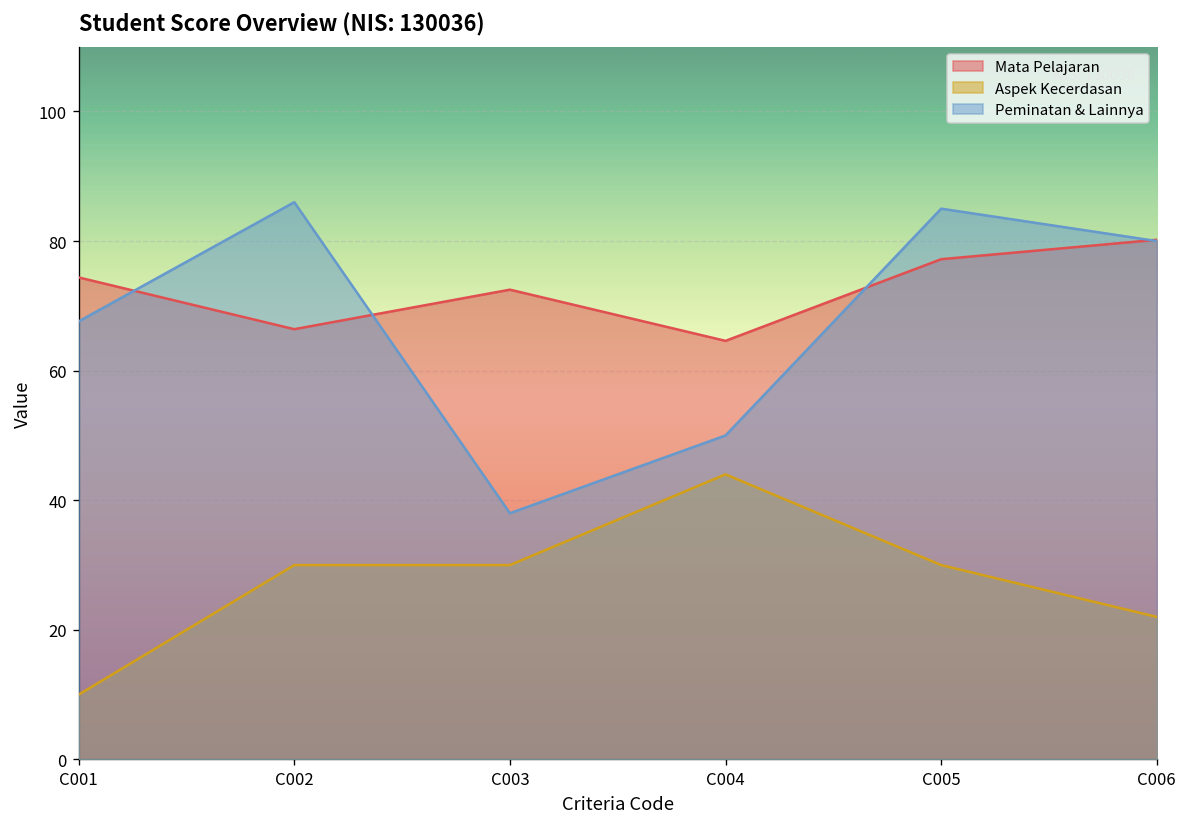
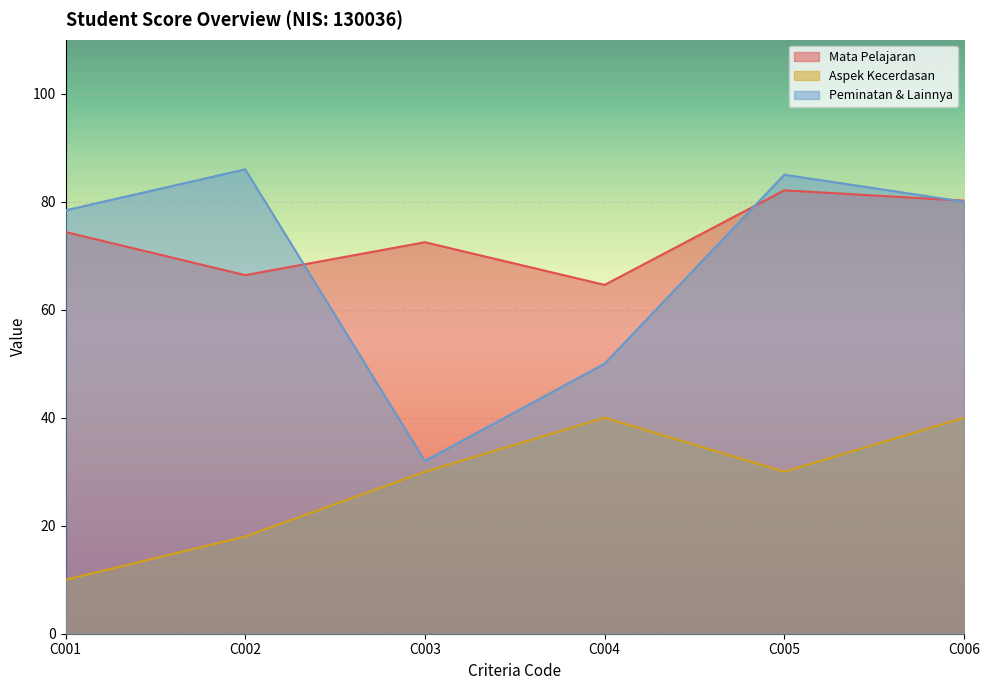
Peminatan & Lainnya, C001: 68 -> 78
Aspek Kecerdasan, C002: 30 -> 18
Peminatan & Lainnya, C003: 38 -> 32
Aspek Kecerdasan, C004: 44 -> 40
Mata Pelajaran, C005: 77 -> 82
Aspek Kecerdasan, C006: 22 -> 40
